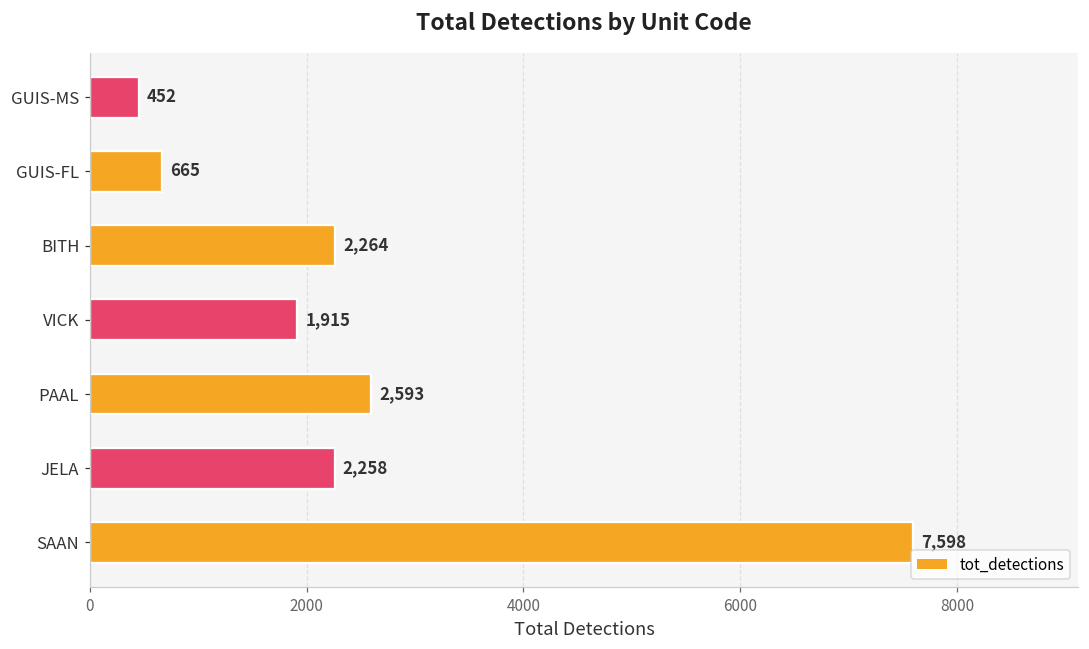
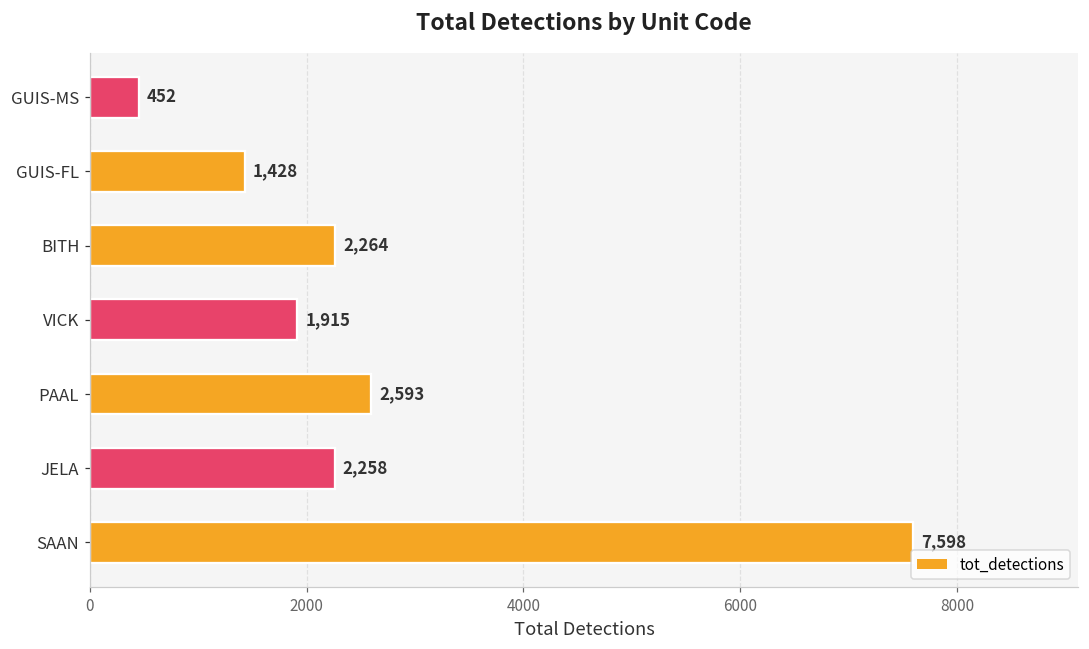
GUIS-FL: 665 -> 1,428
